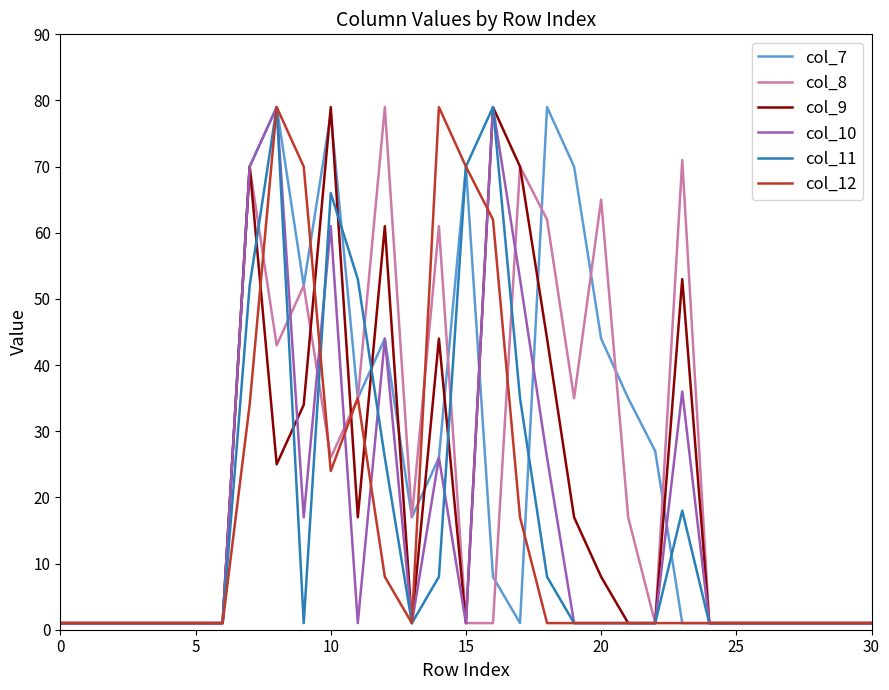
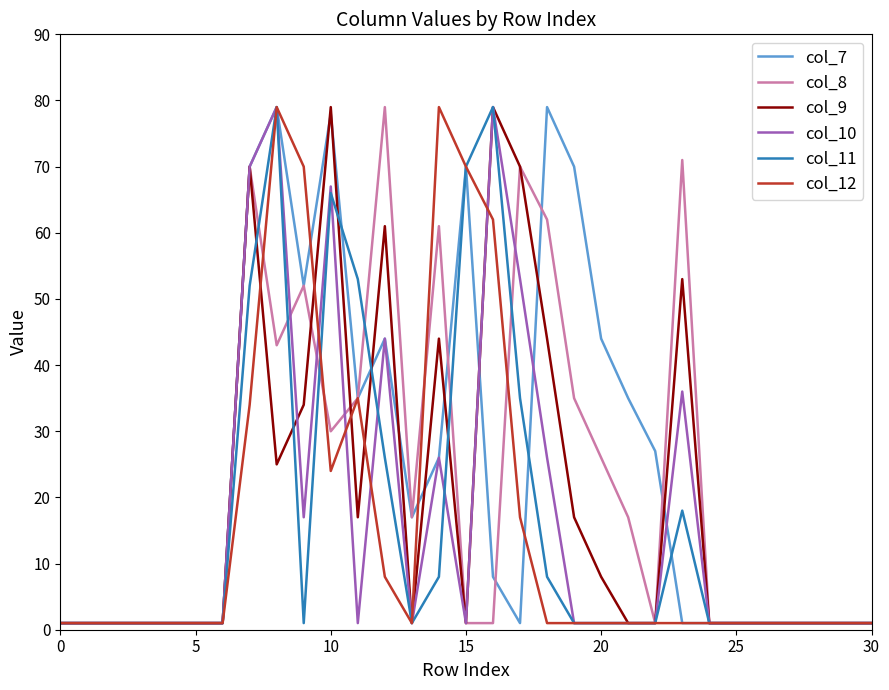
col_8, 10: 26 -> 30
col_10, 10: 61 -> 67
col_8, 20: 65 -> 26
